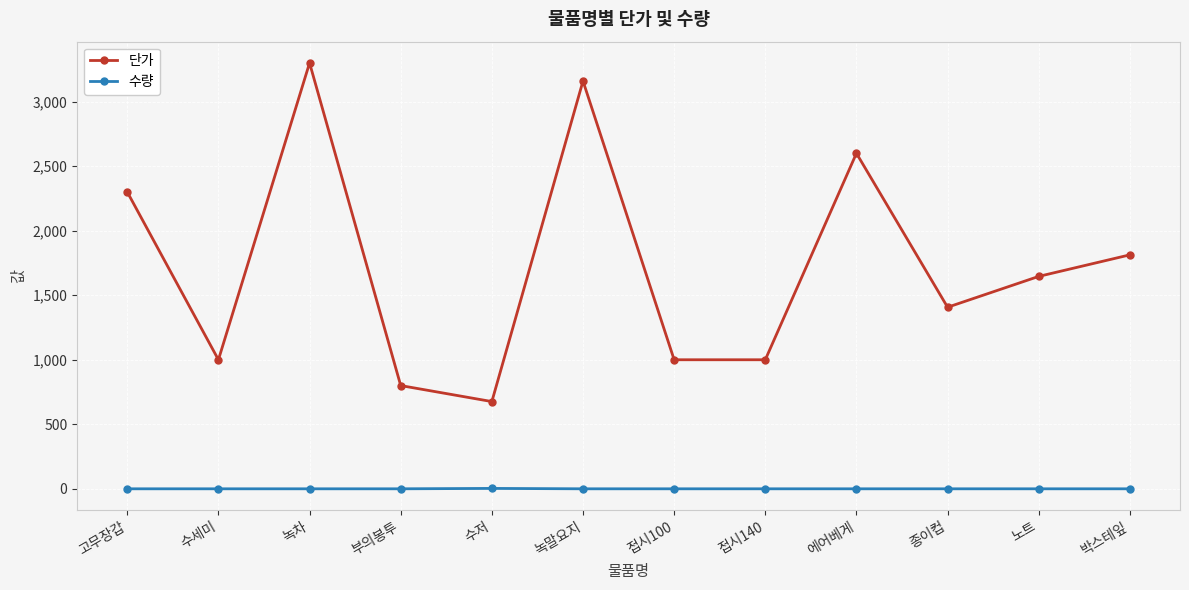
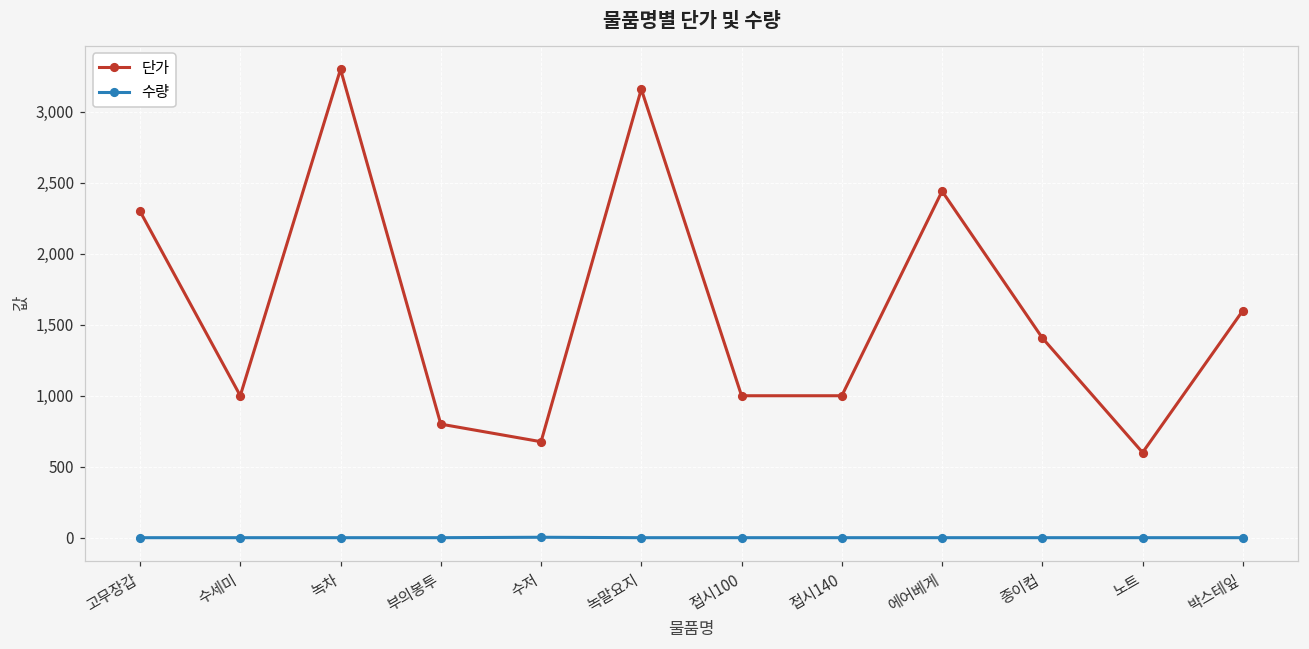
단가, 에어베게: 2,600 -> 2,440
단가, 노트: 1,650 -> 600
단가, 박스테잎: 1,810 -> 1,600
